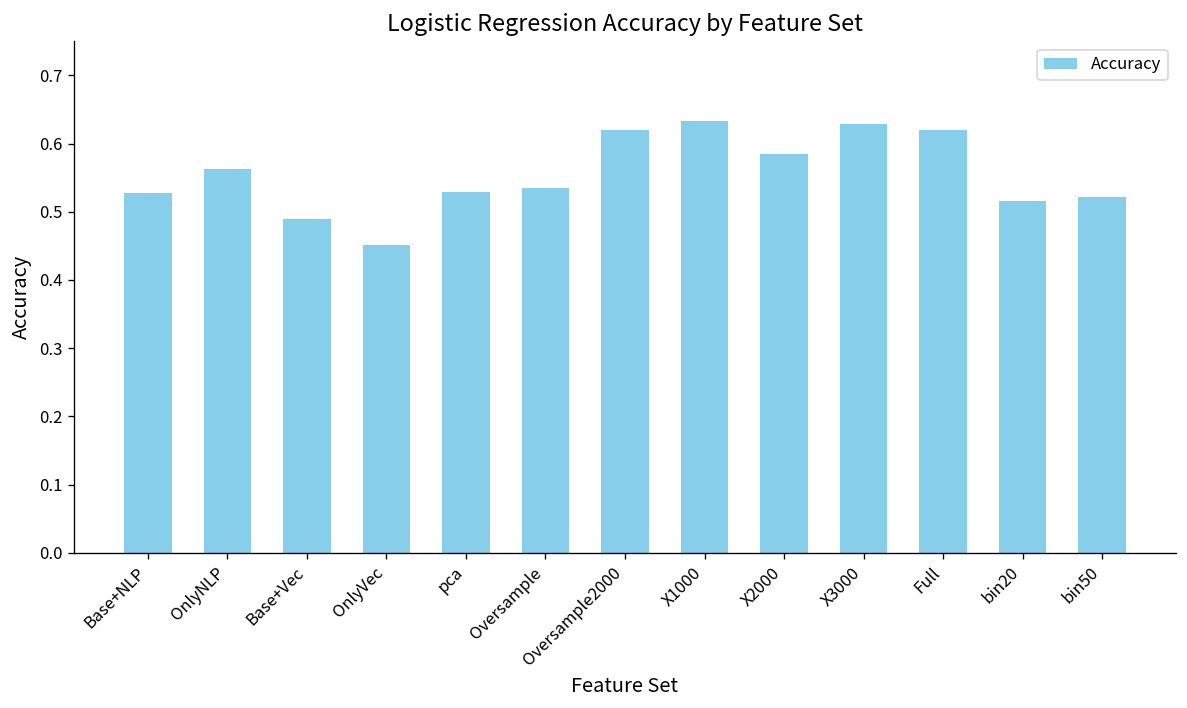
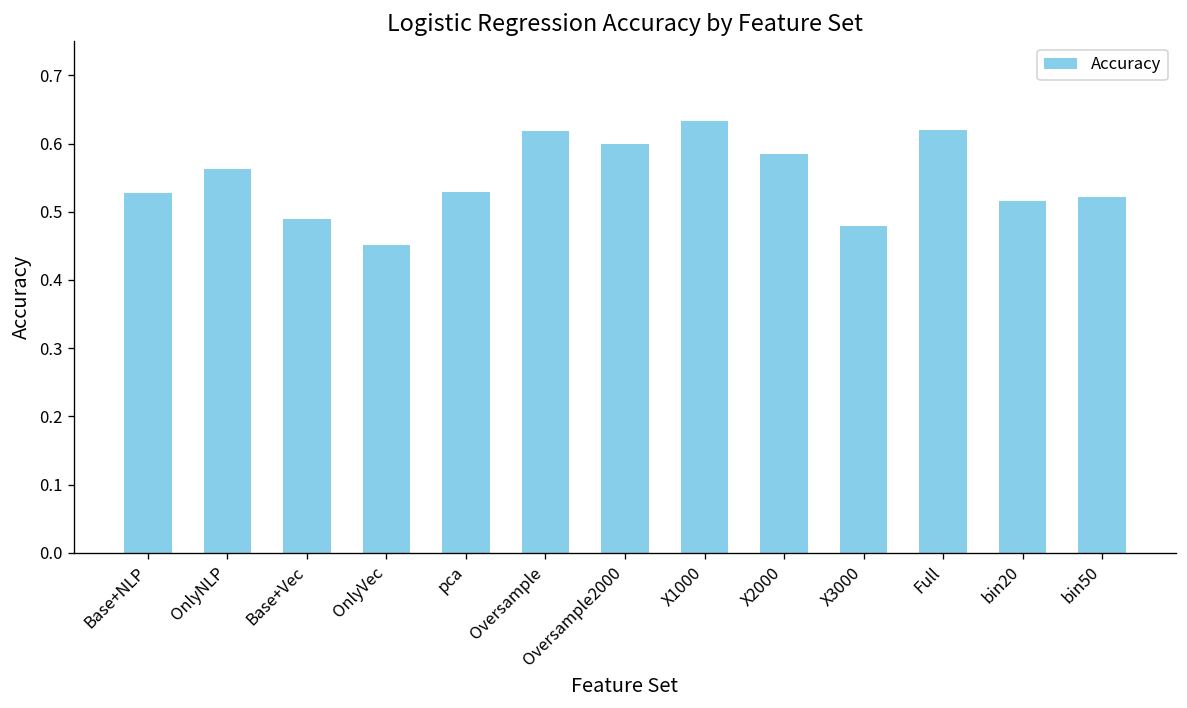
Oversample: 0.54 -> 0.62
Oversample2000: 0.62 -> 0.60
X3000: 0.63 -> 0.48
